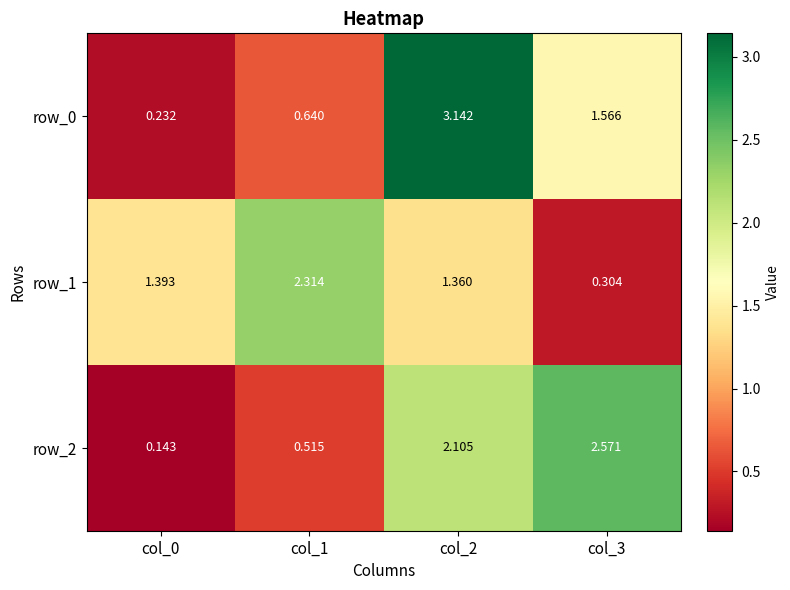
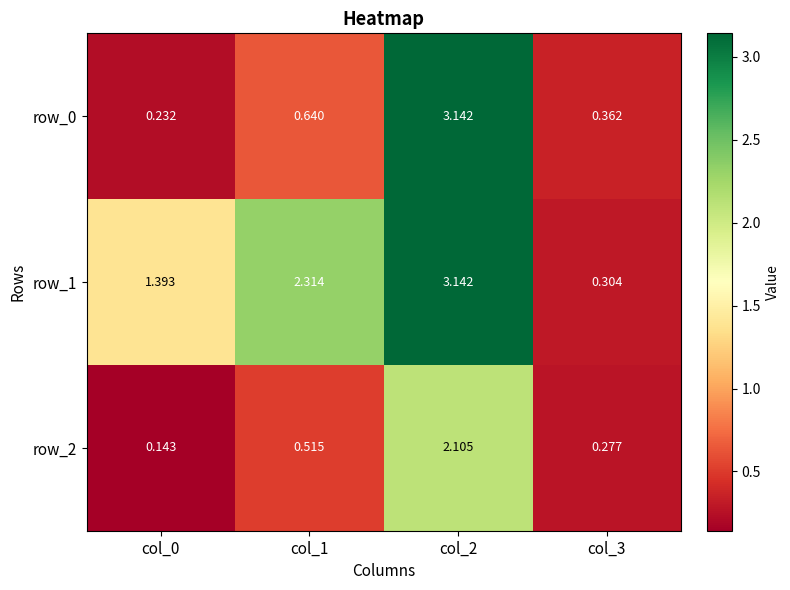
row_0, col_3: 1.566 -> 0.362
row_1, col_2: 1.360 -> 3.142
row_2, col_3: 2.571 -> 0.277
